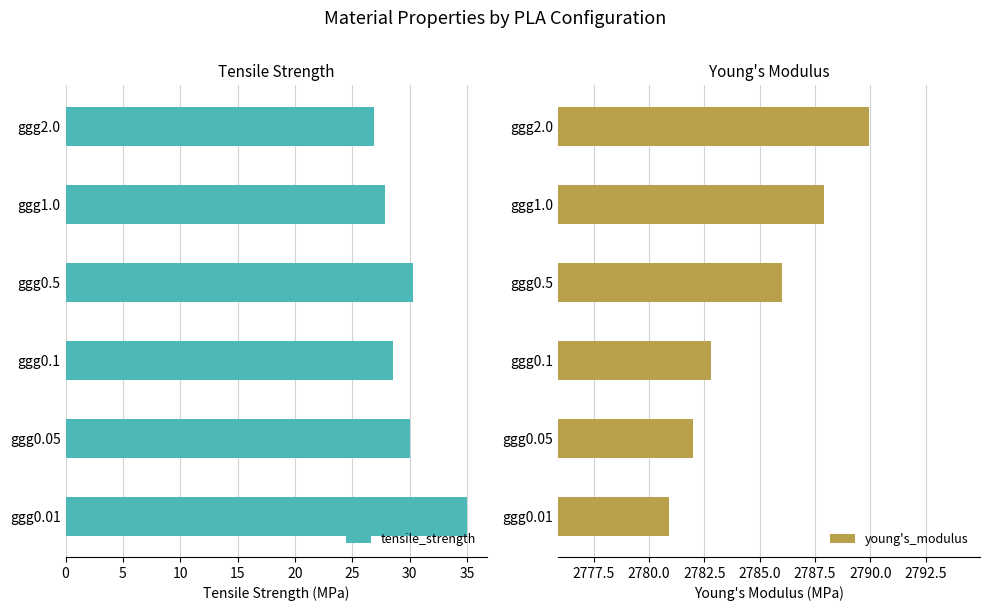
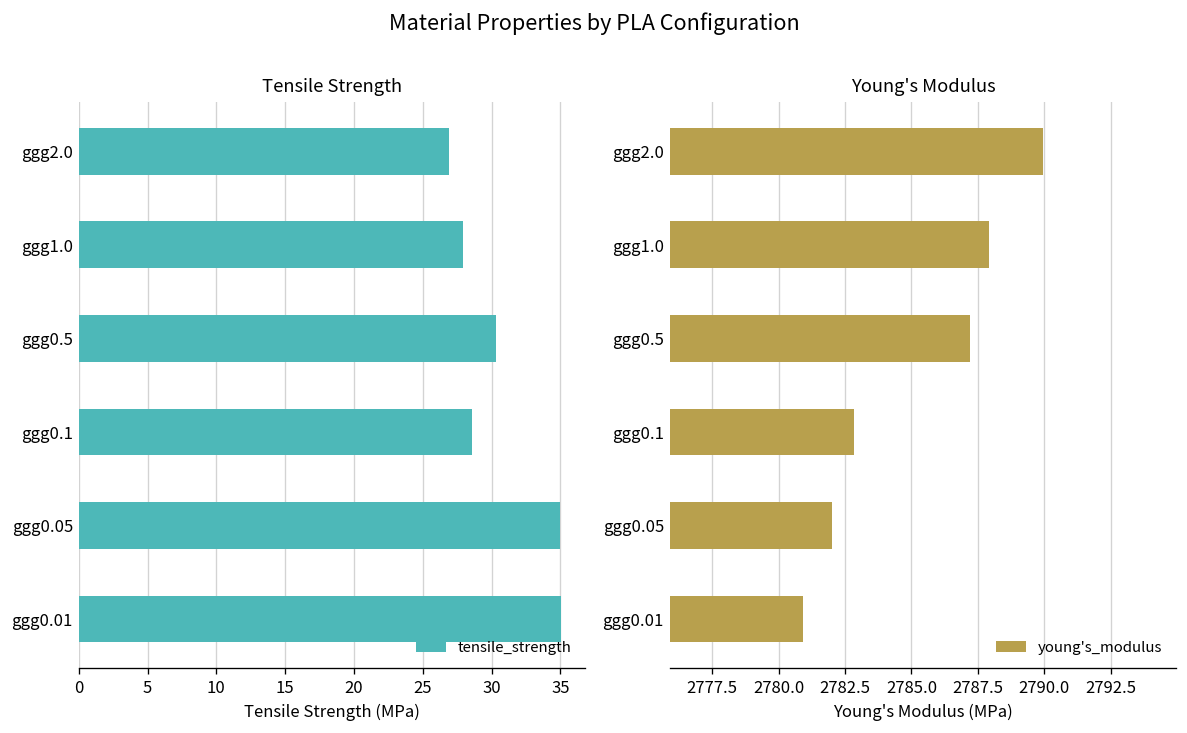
Tensile Strength, ggg0.05: 30.0 -> 35.0
Young's Modulus, ggg0.5: 2786.0 -> 2787.2
